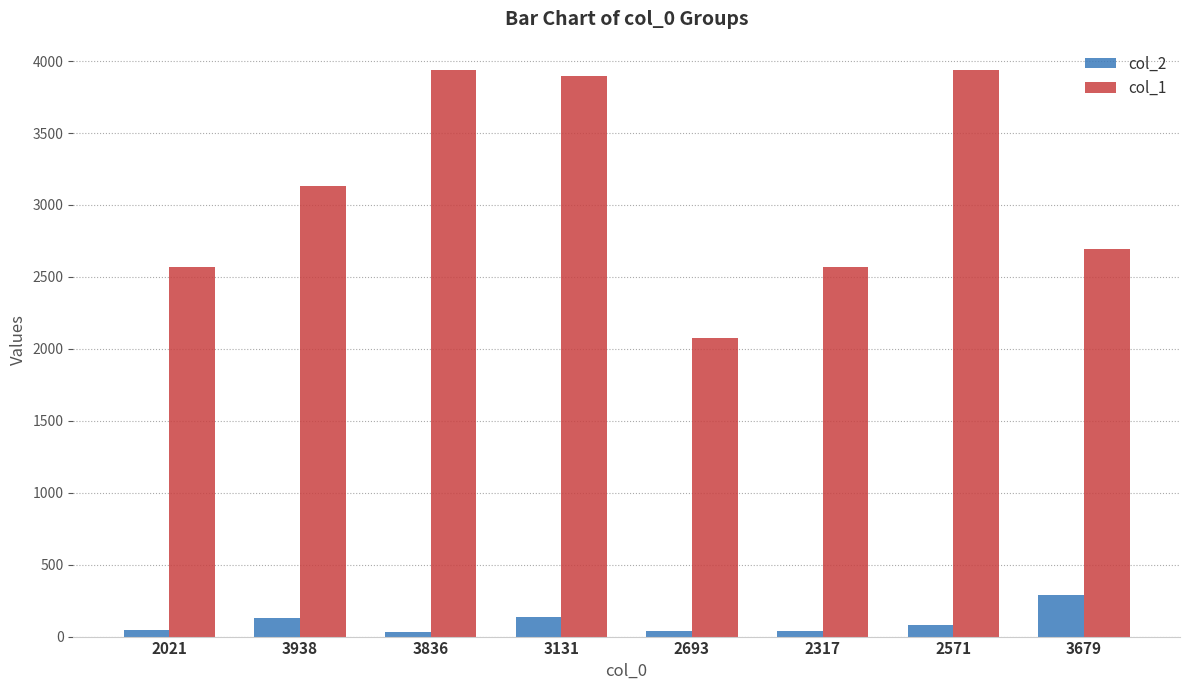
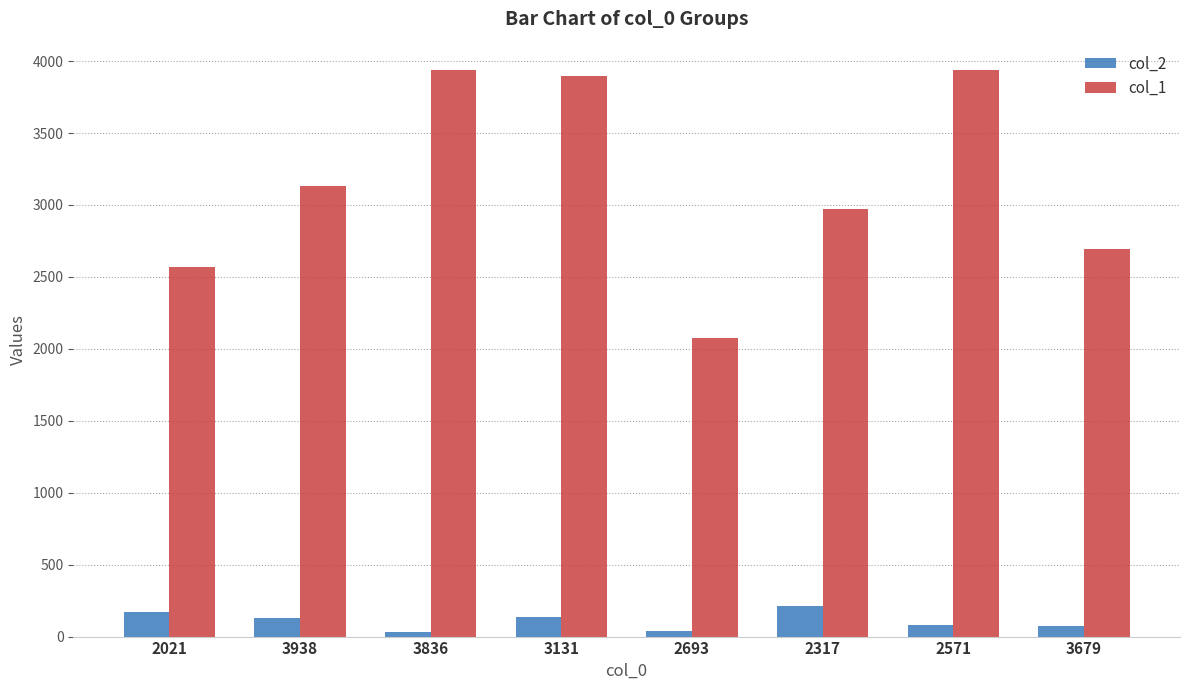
col_2, 2021: 50 -> 170
col_2, 2317: 40 -> 220
col_1, 2317: 2570 -> 2970
col_2, 3679: 290 -> 80
